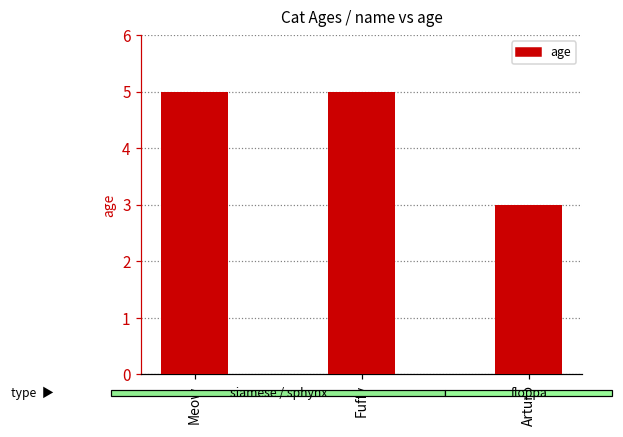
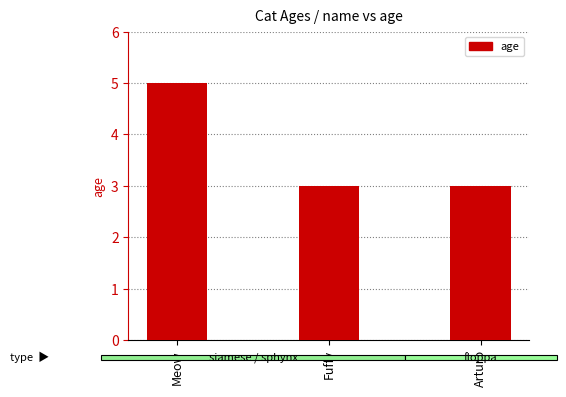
Fuffy: 5 -> 3
